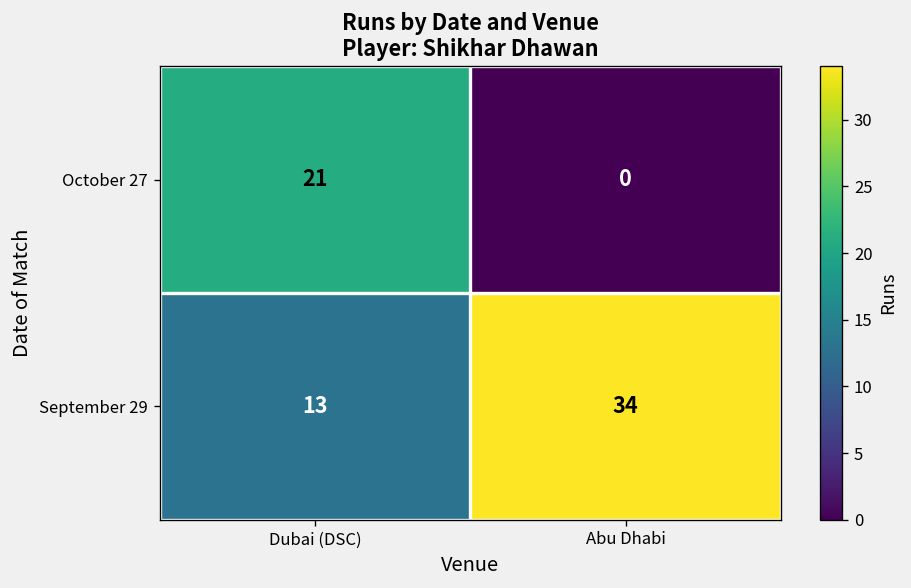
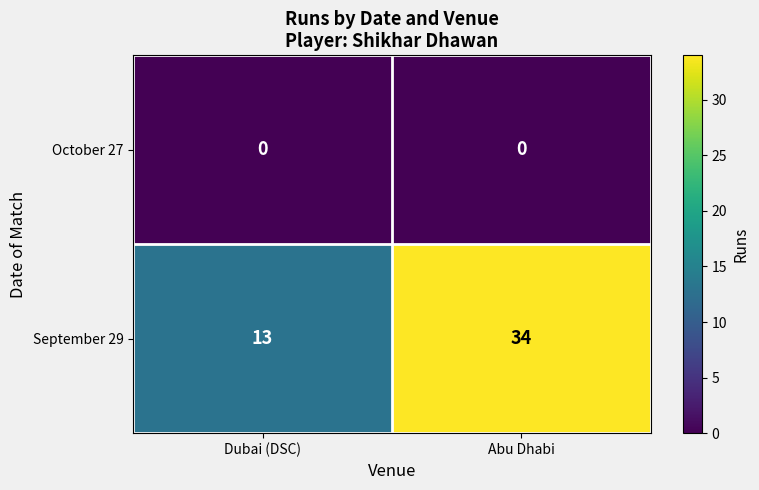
October 27, Dubai (DSC): 21 -> 0
